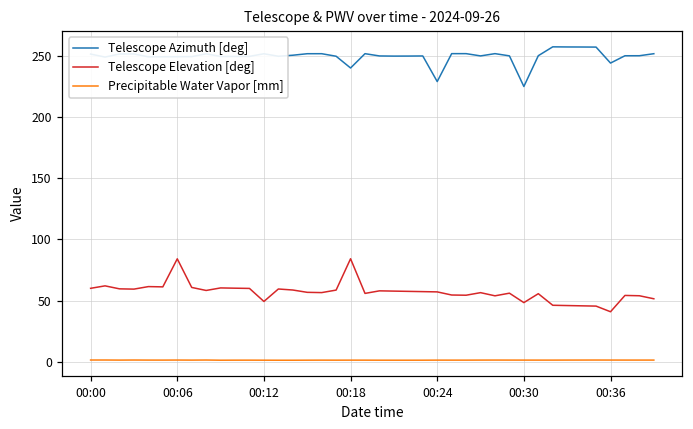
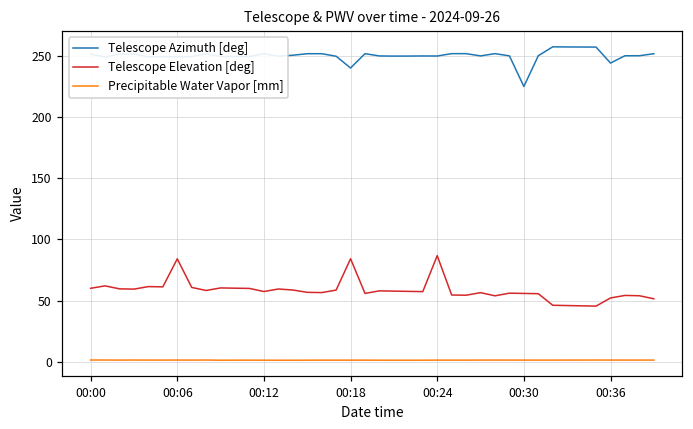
Telescope Elevation [deg], 00:12: 49 -> 57
Telescope Azimuth [deg], 00:24: 229 -> 250
Telescope Elevation [deg], 00:24: 57 -> 87
Telescope Elevation [deg], 00:30: 48 -> 56
Telescope Elevation [deg], 00:36: 41 -> 52
